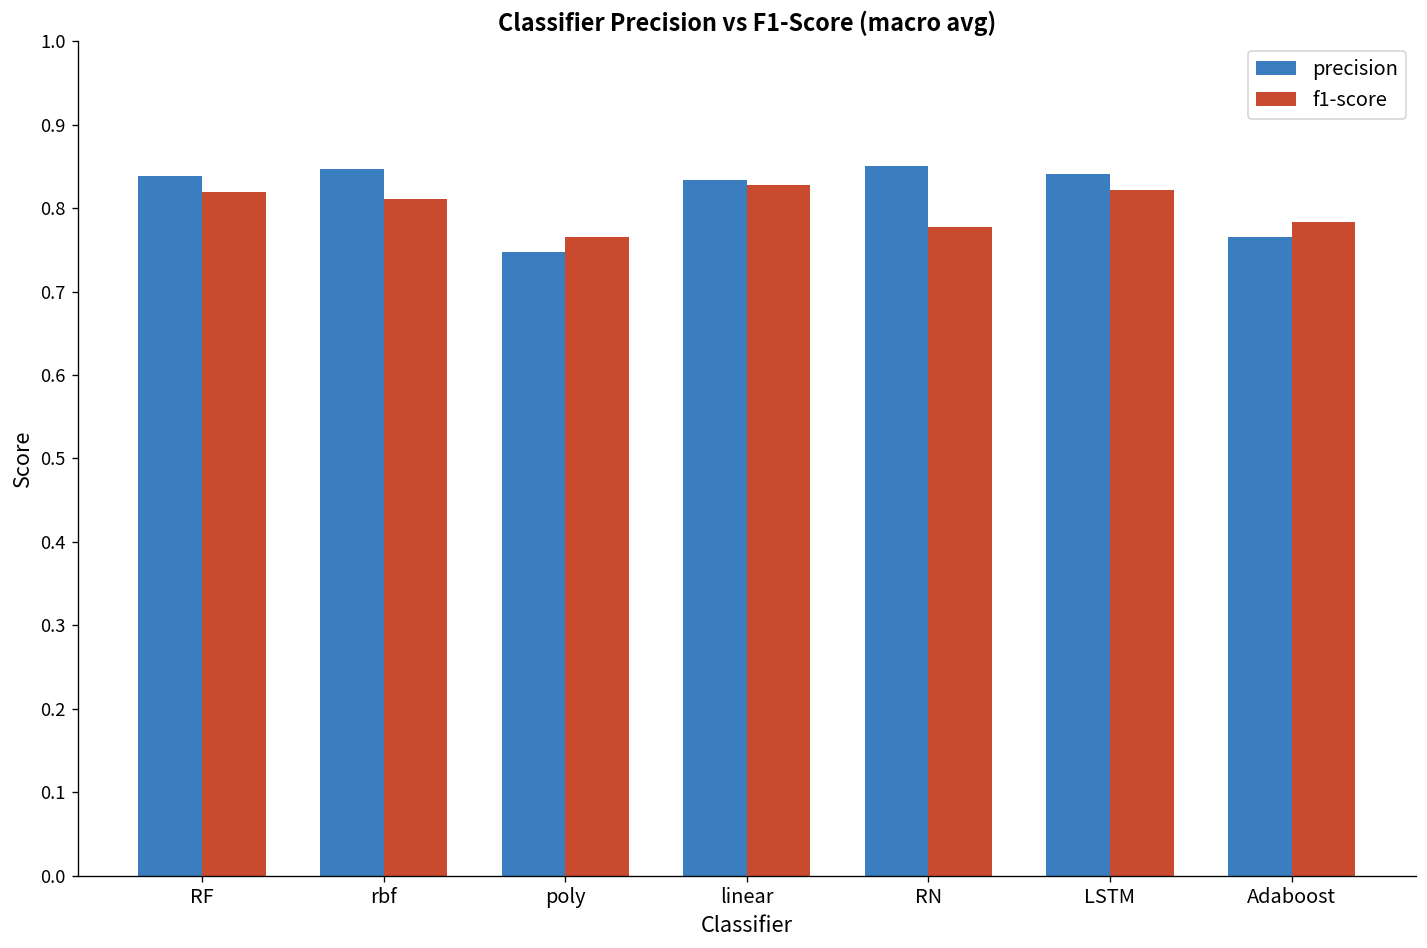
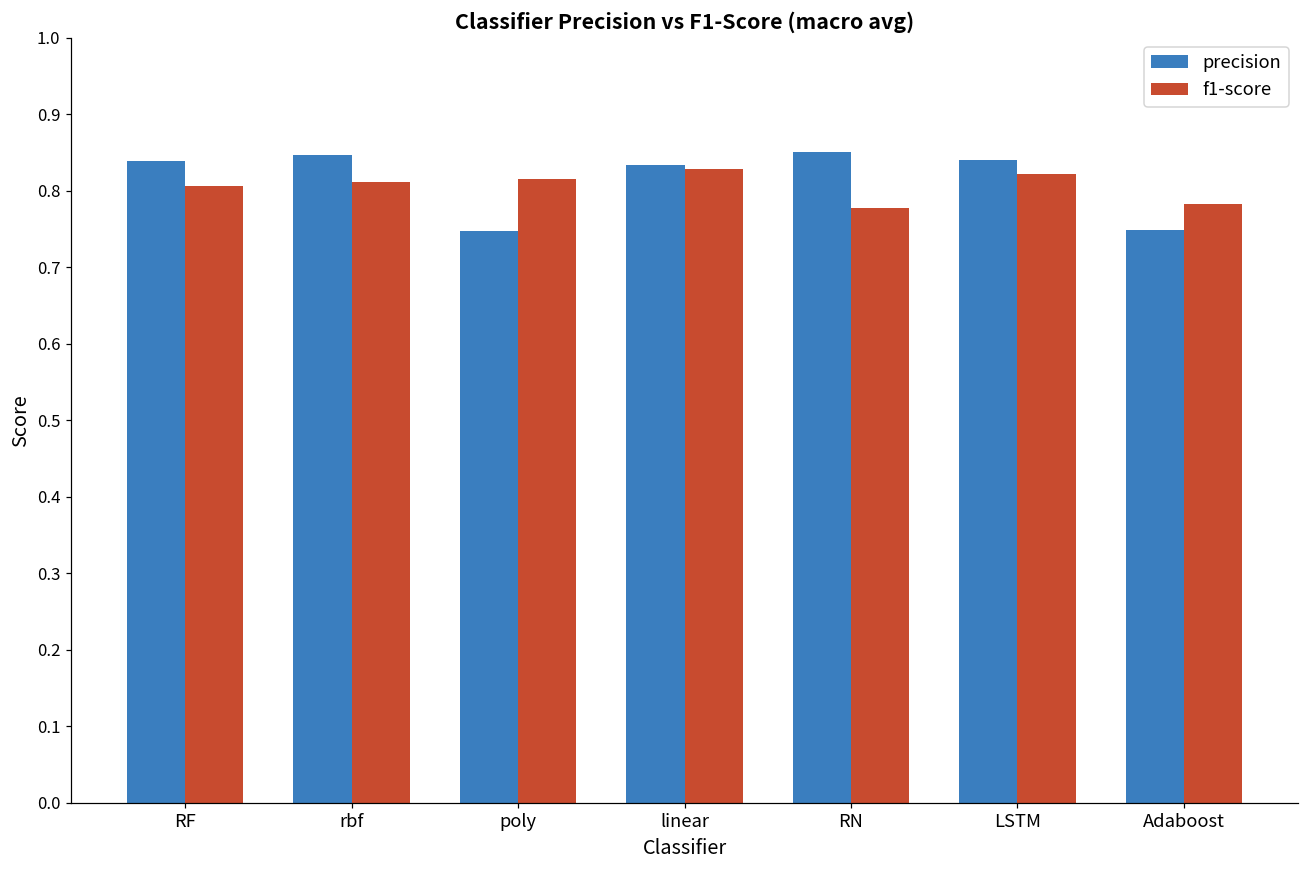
f1-score, RF: 0.82 -> 0.81
f1-score, poly: 0.77 -> 0.82
precision, Adaboost: 0.76 -> 0.75
